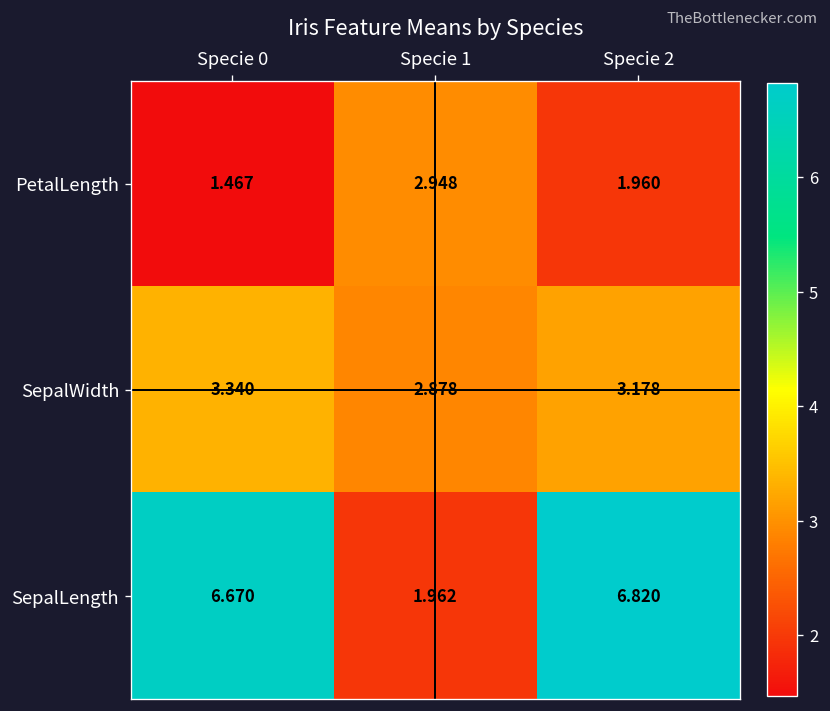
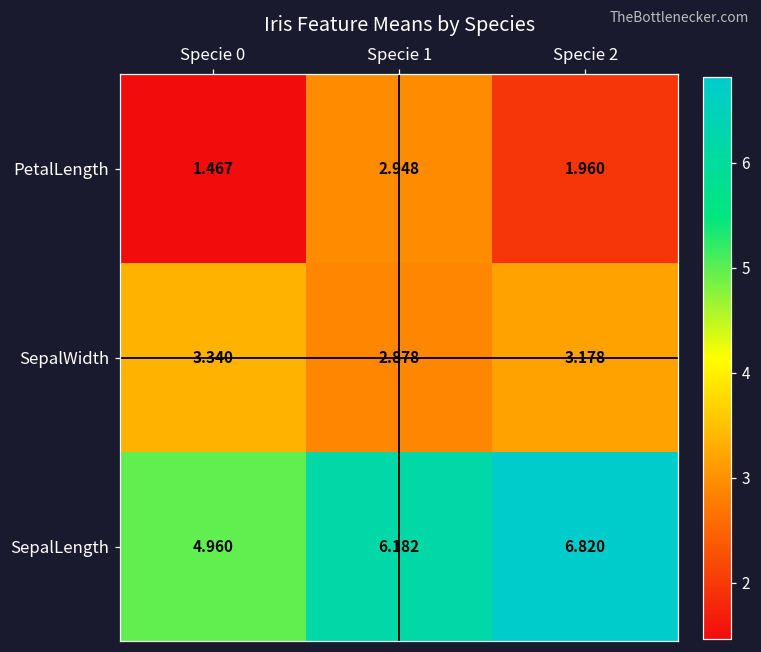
SepalLength, Specie 0: 6.670 -> 4.960
SepalLength, Specie 1: 1.962 -> 6.182
